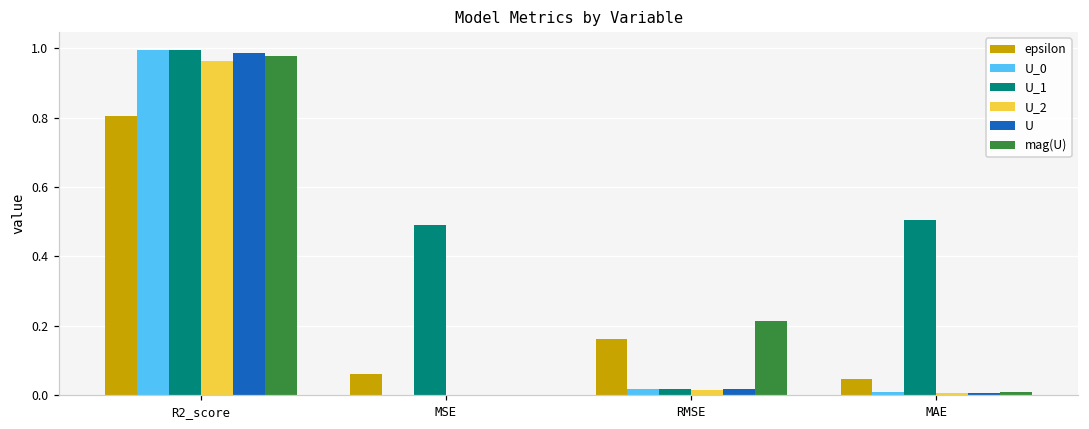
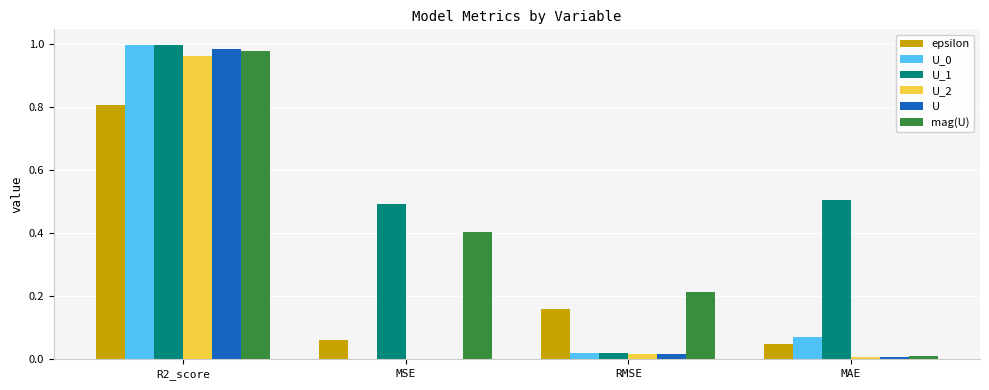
mag(U), MSE: 0.00 -> 0.40
U_0, MAE: 0.01 -> 0.07
